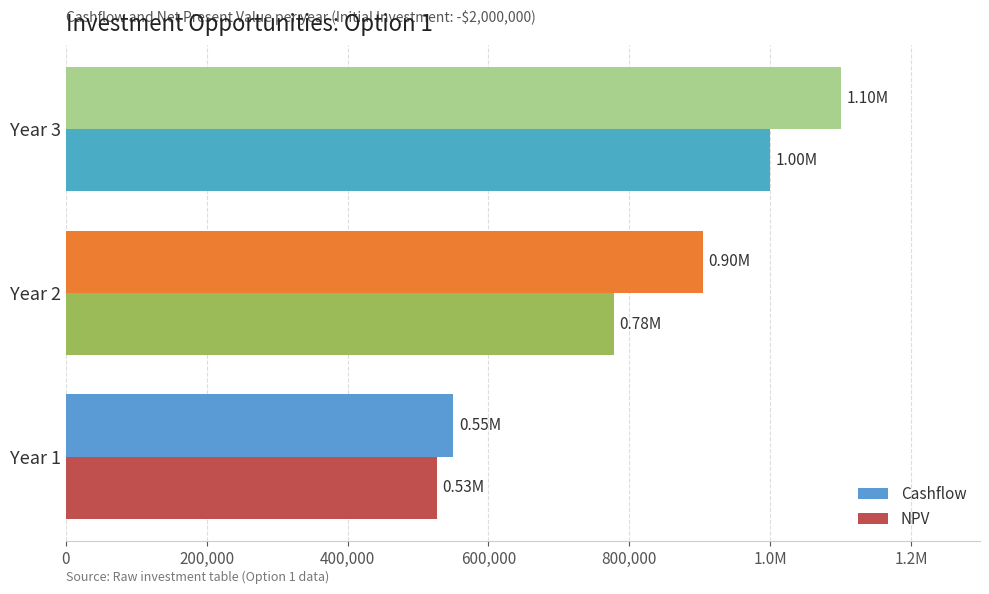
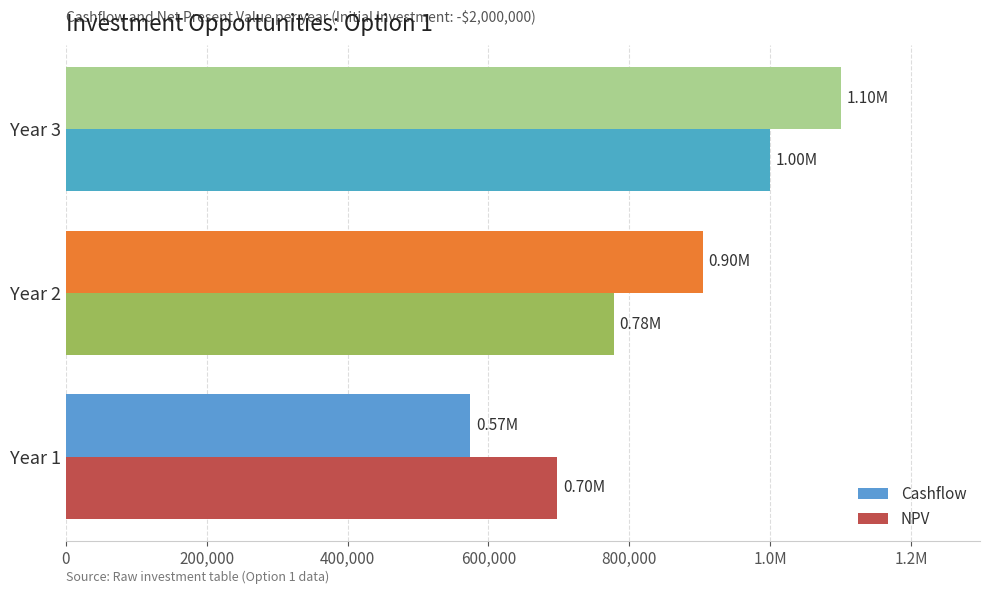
Cashflow, Year 1: 0.55M -> 0.57M
NPV, Year 1: 0.53M -> 0.70M
